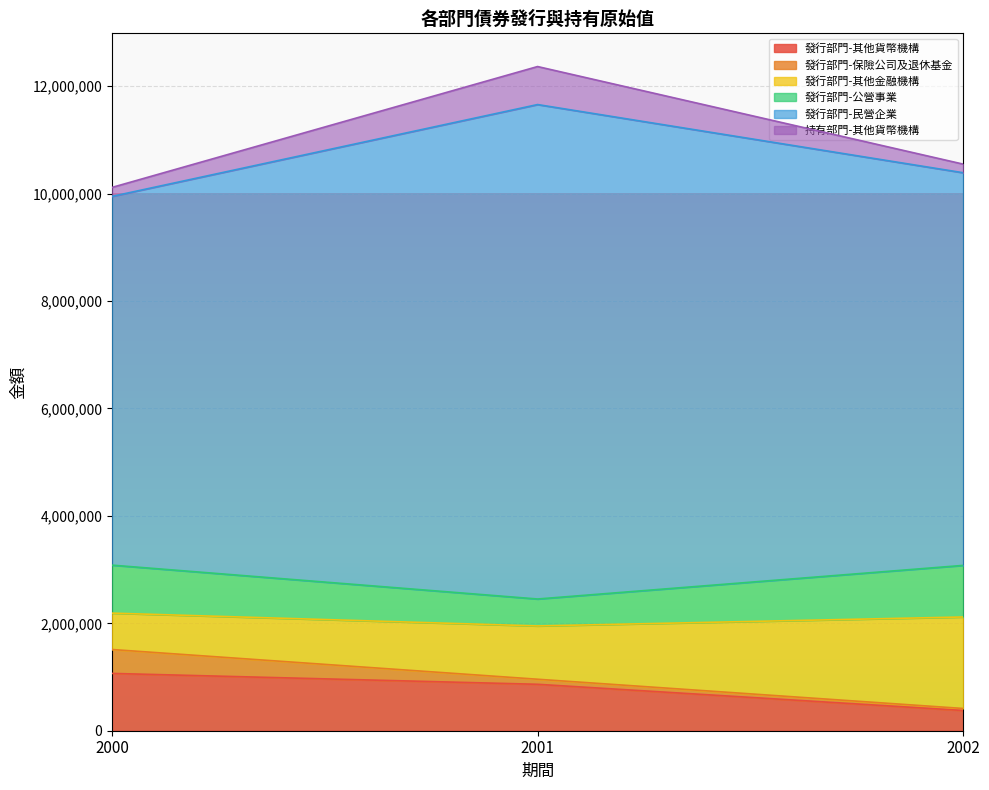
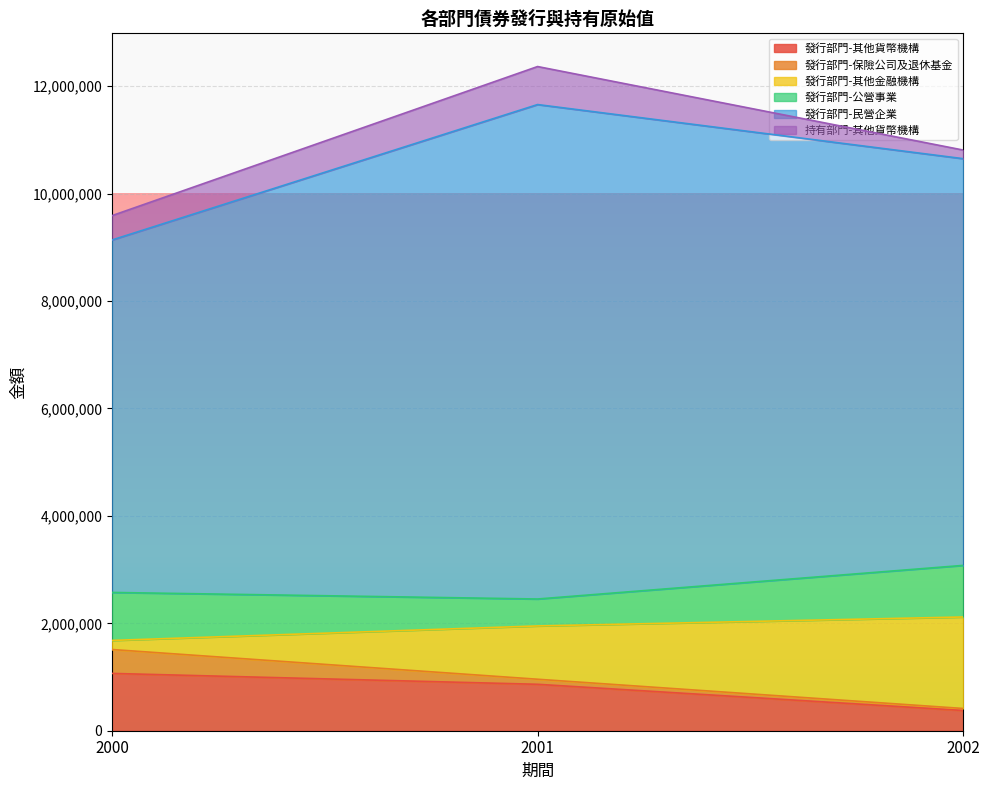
發行部門-其他金融機構, 2000: 700,000 -> 200,000
發行部門-民營企業, 2000: 6,900,000 -> 6,600,000
持有部門-其他貨幣機構, 2000: 200,000 -> 500,000
發行部門-民營企業, 2002: 7,300,000 -> 7,600,000
